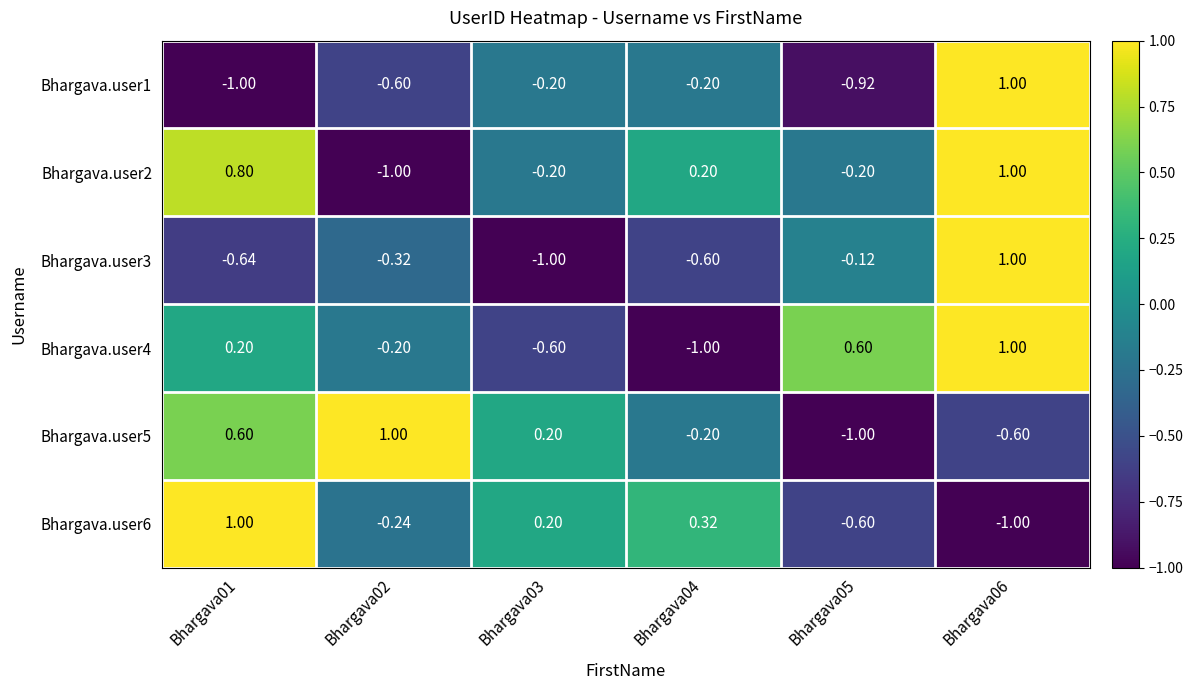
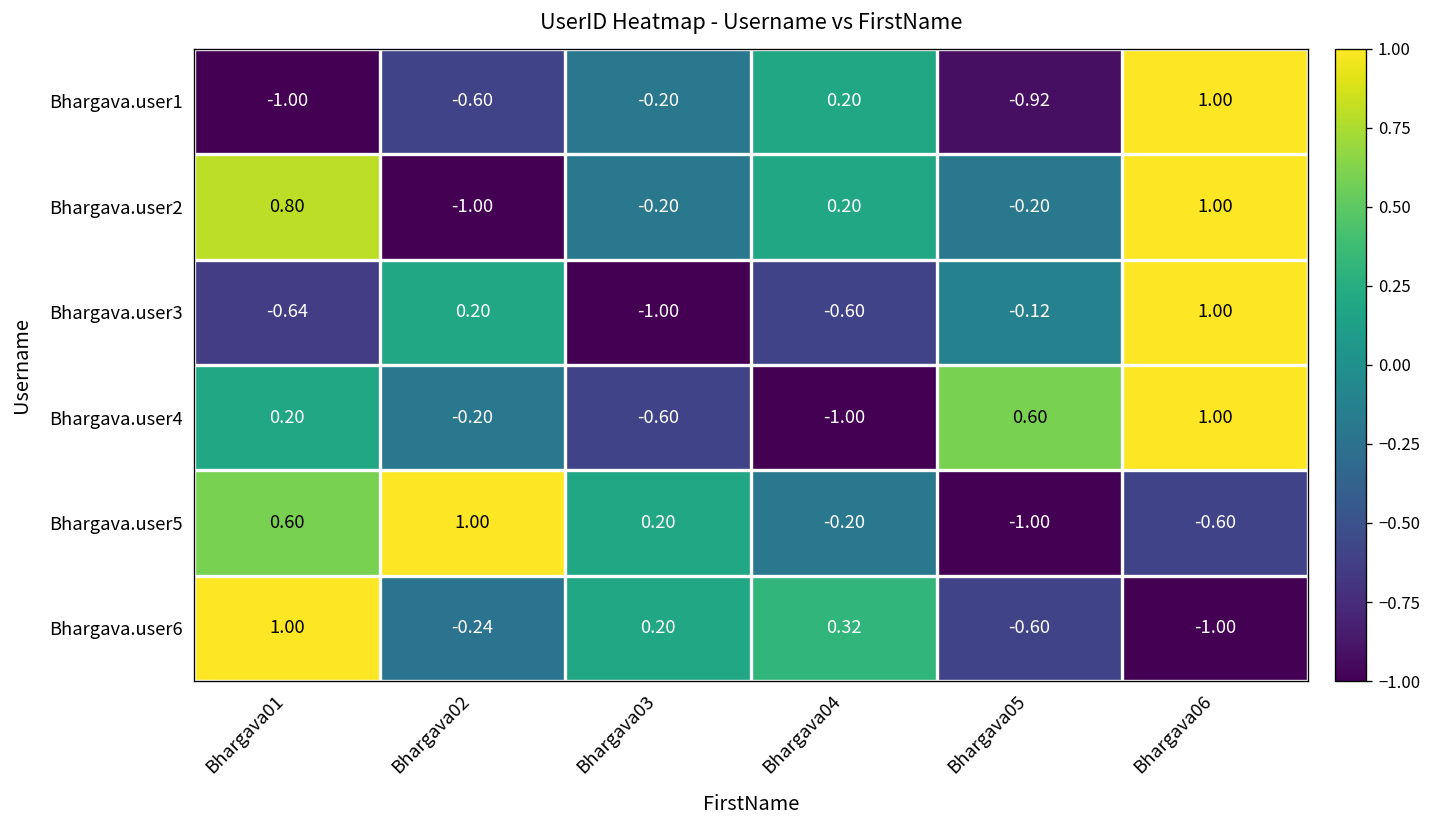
Bhargava.user1, Bhargava04: -0.20 -> 0.20
Bhargava.user3, Bhargava02: -0.32 -> 0.20
